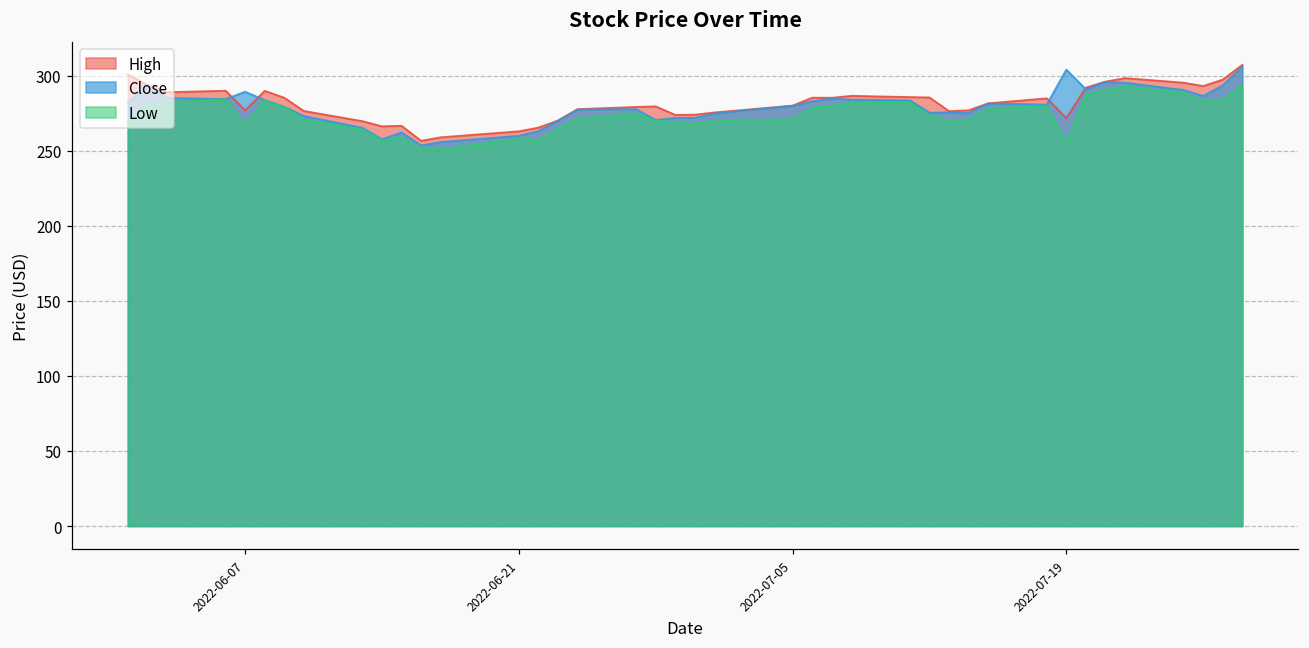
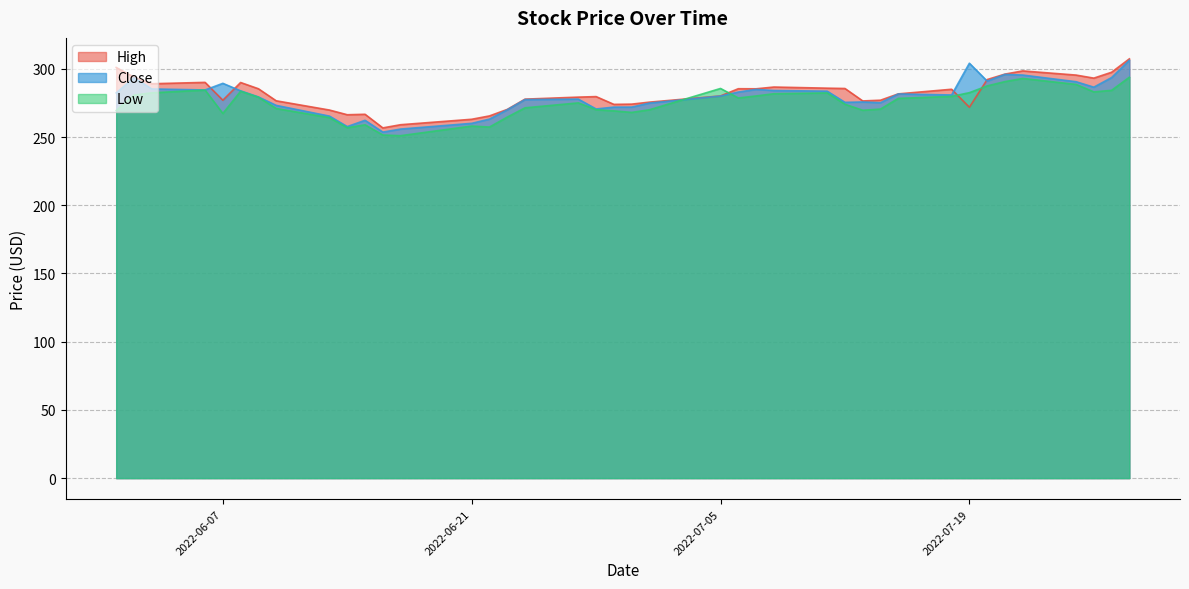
Low, 2022-07-05: 271 -> 286
Low, 2022-07-19: 255 -> 283
